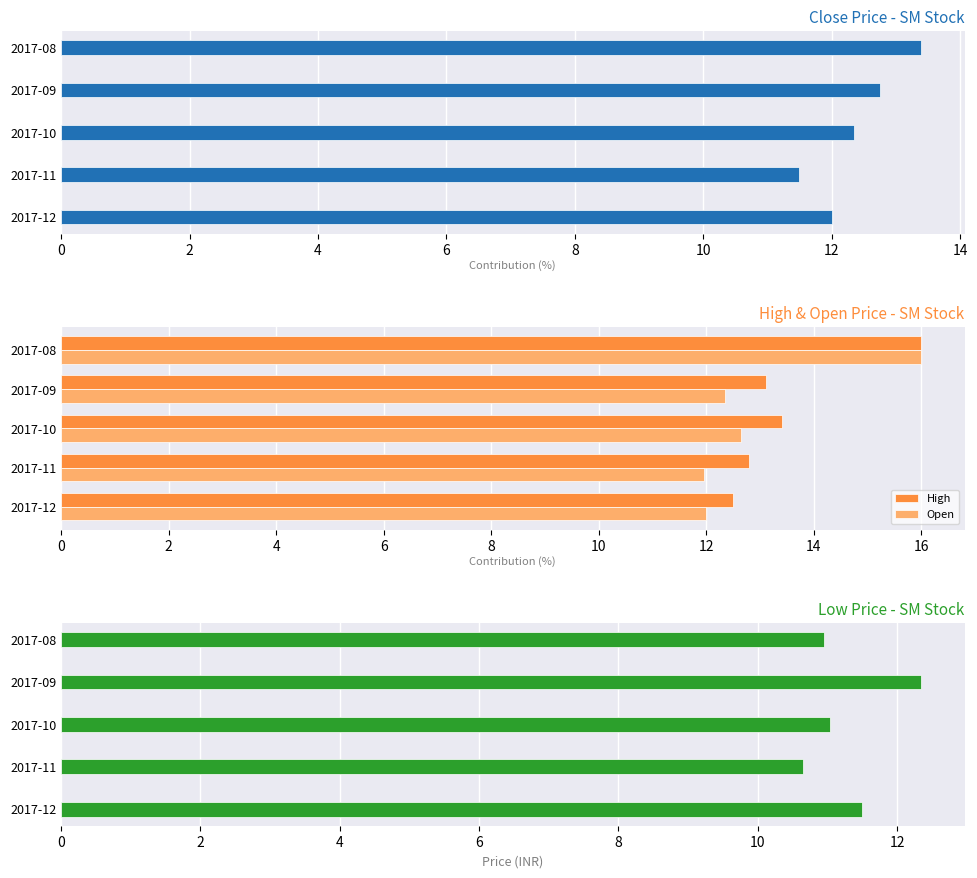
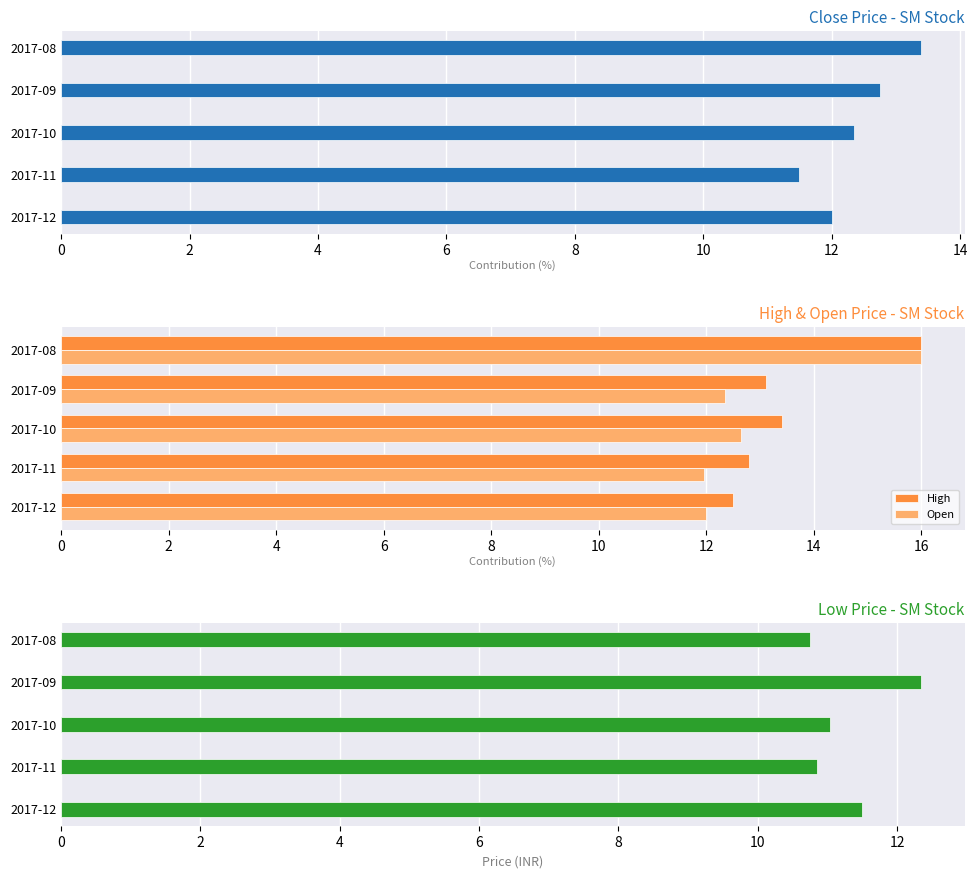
Low Price - SM Stock, 2017-08: 11.0 -> 10.8
Low Price - SM Stock, 2017-11: 10.7 -> 10.9
